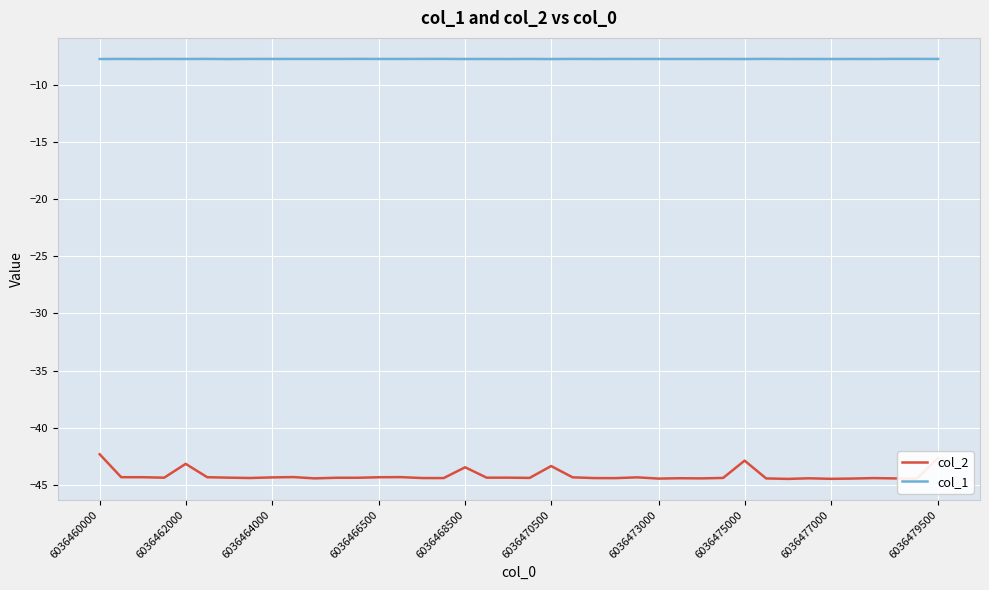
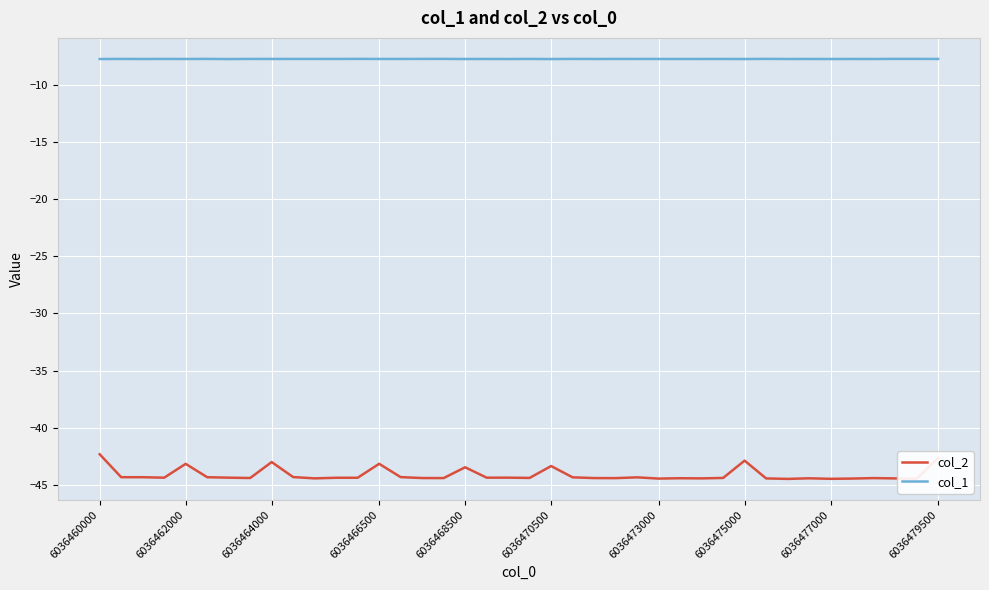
col_2, 6036464000: -44.3 -> -43.0
col_2, 6036466500: -44.3 -> -43.1
